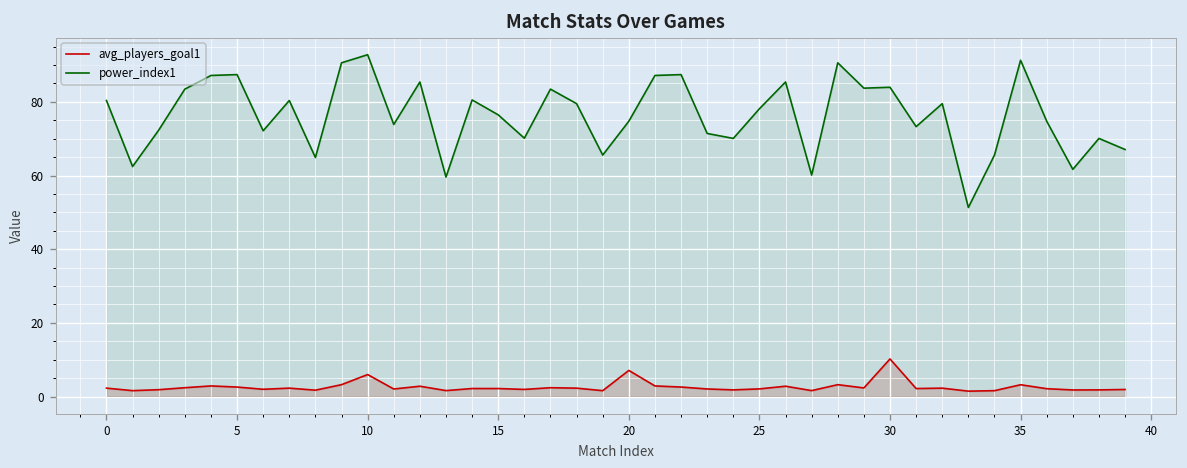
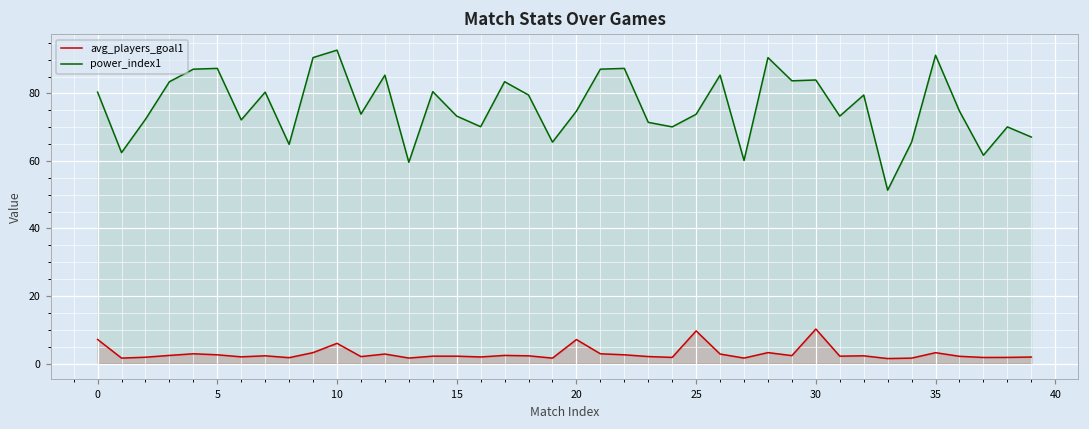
avg_players_goal1, 0: 2 -> 7
power_index1, 15: 76 -> 73
avg_players_goal1, 25: 2 -> 10
power_index1, 25: 78 -> 74
